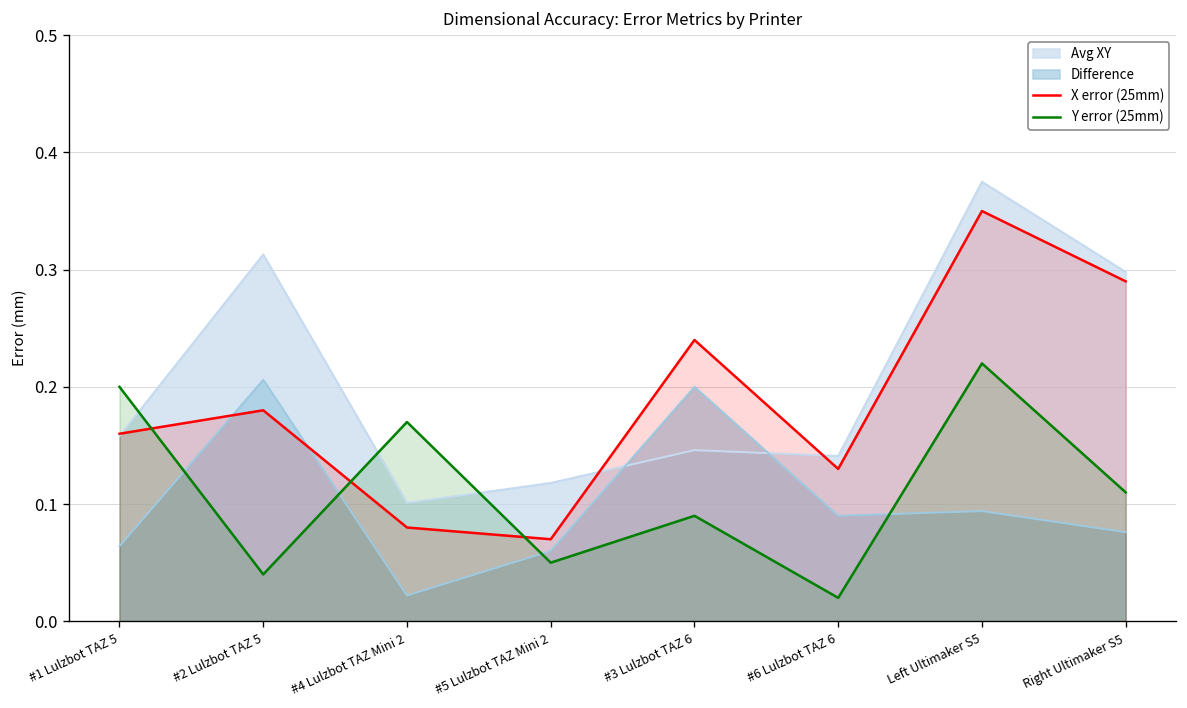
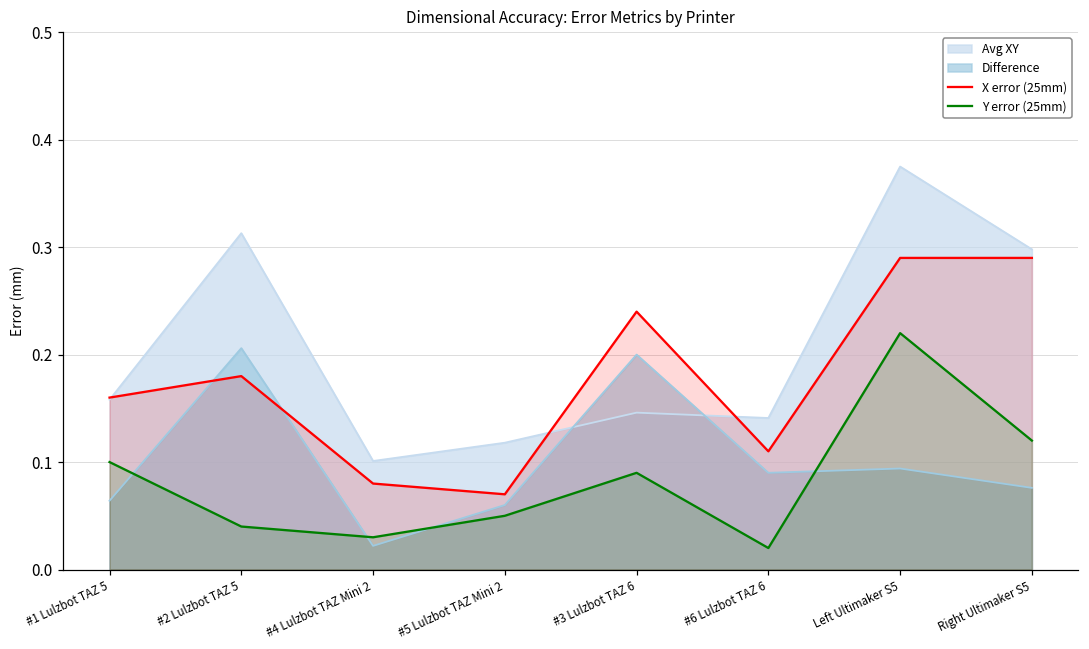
Y error (25mm), #1 Lulzbot TAZ 5: 0.2 -> 0.1
Y error (25mm), #4 Lulzbot TAZ Mini 2: 0.17 -> 0.03
X error (25mm), #6 Lulzbot TAZ 6: 0.13 -> 0.11
X error (25mm), Left Ultimaker S5: 0.35 -> 0.29
Y error (25mm), Right Ultimaker S5: 0.11 -> 0.12
